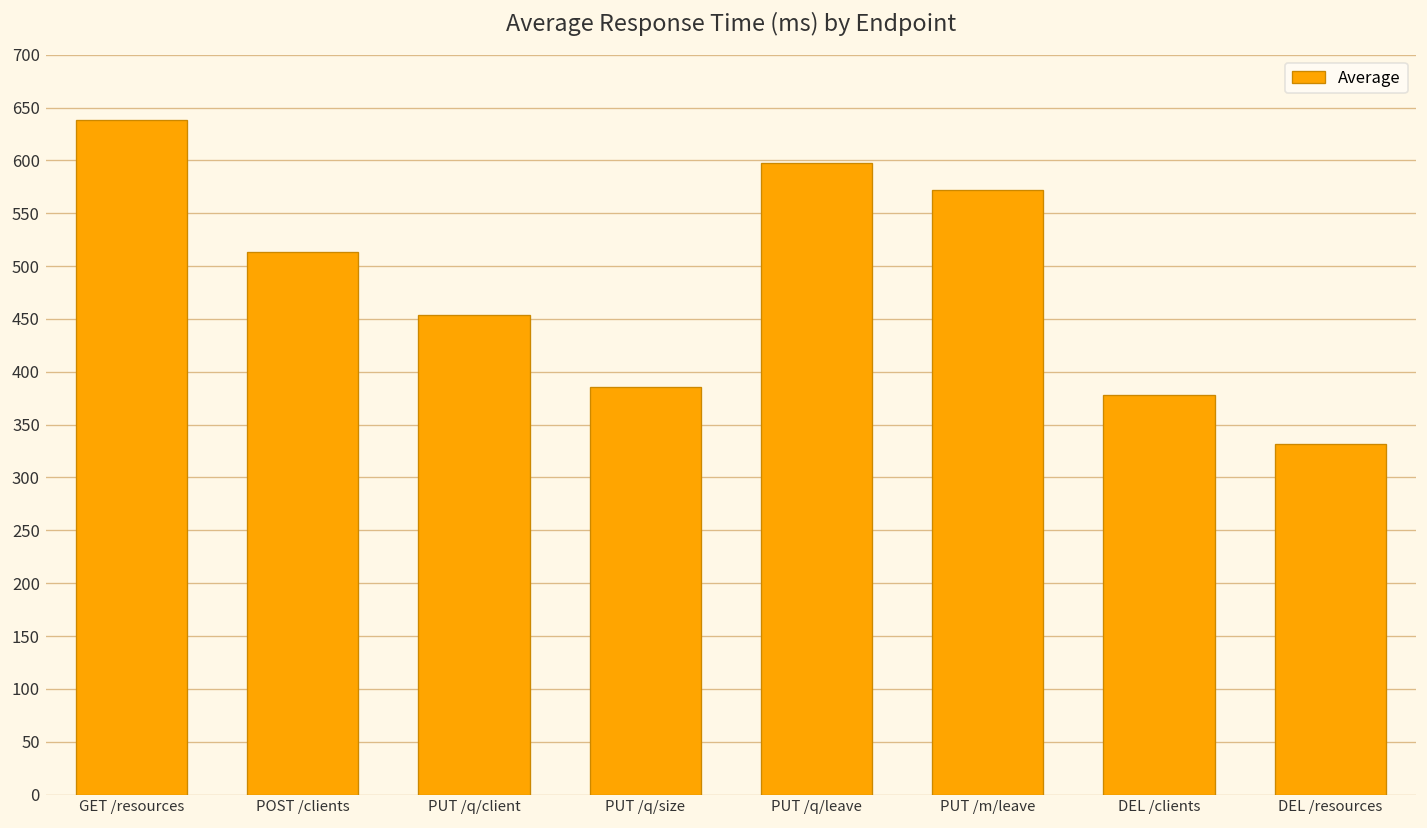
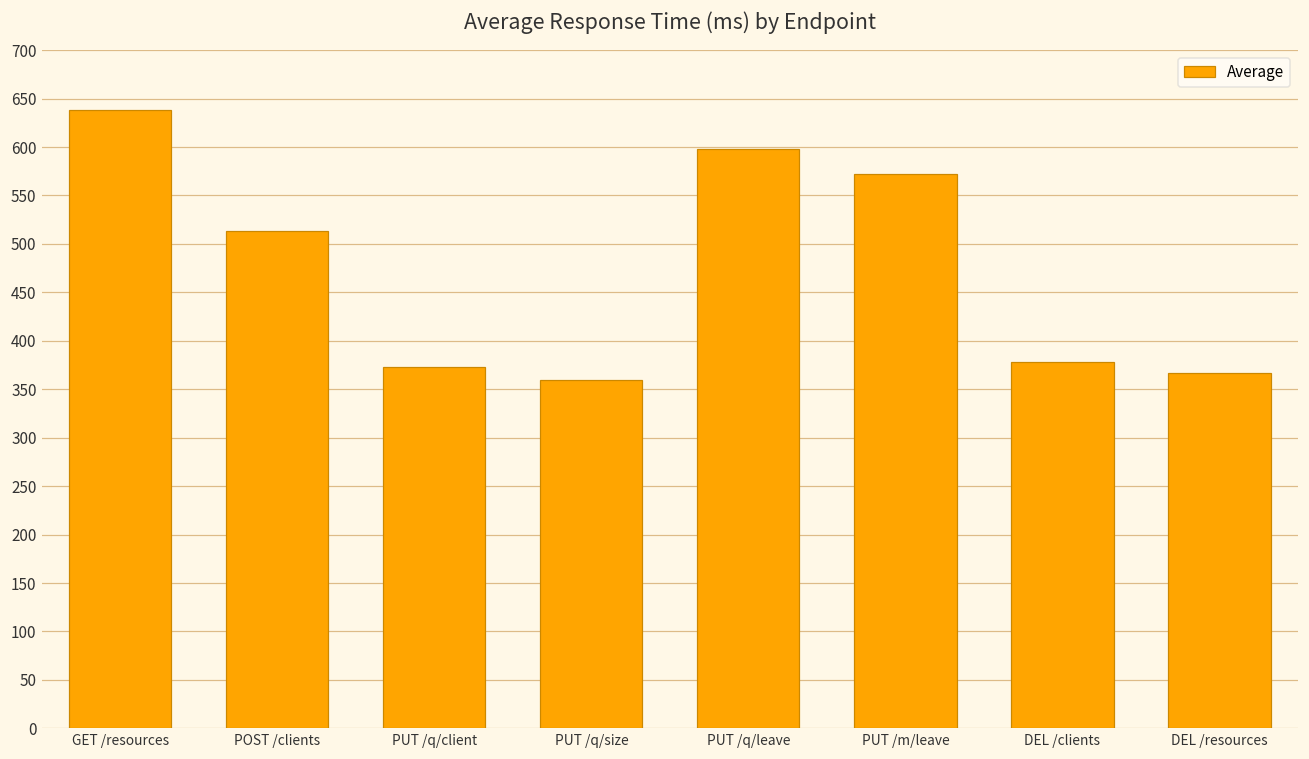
PUT /q/client: 450 -> 370
PUT /q/size: 390 -> 360
DEL /resources: 330 -> 370
